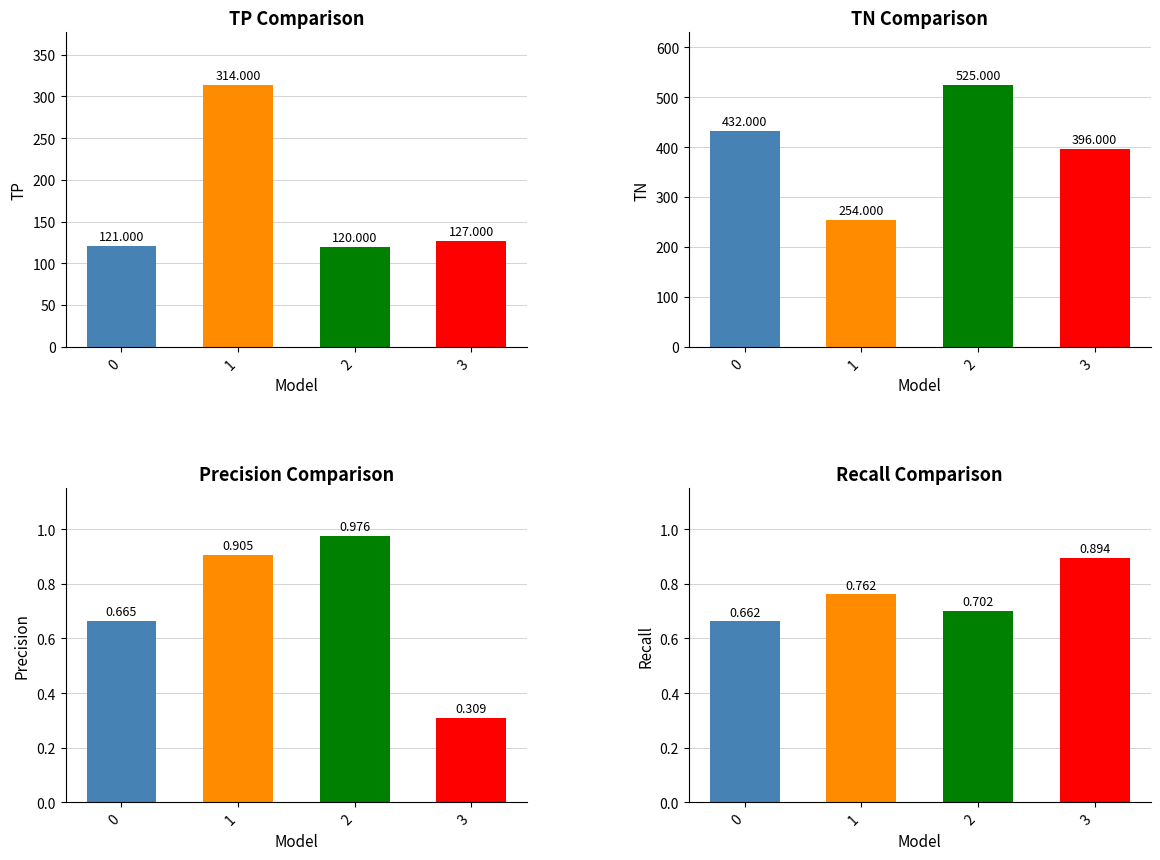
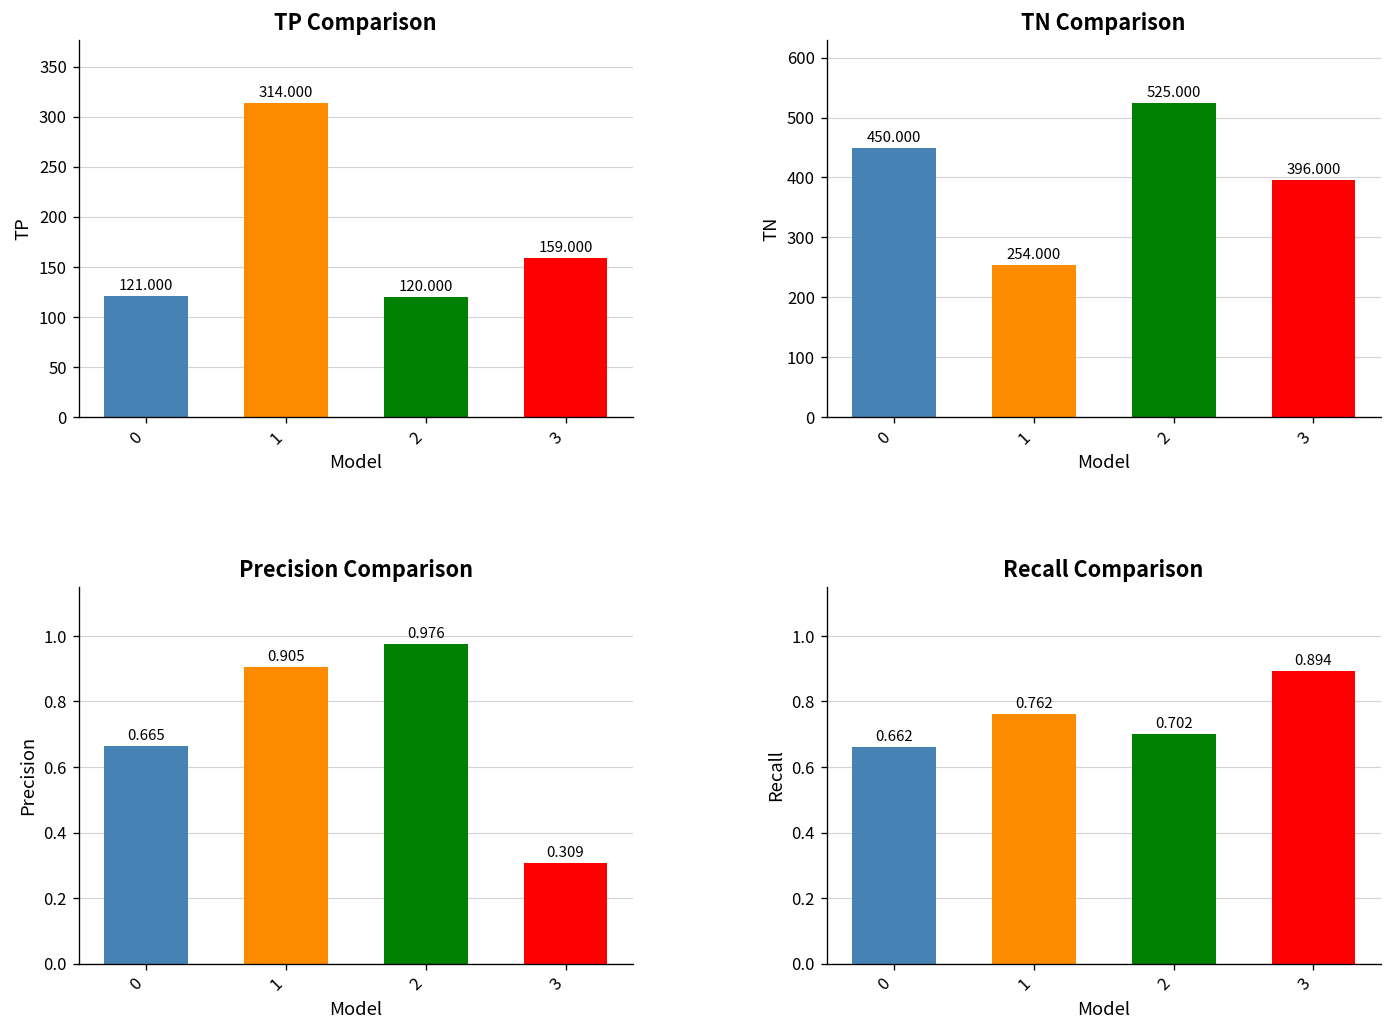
TP Comparison, 3: 127.000 -> 159.000
TN Comparison, 0: 432.000 -> 450.000
